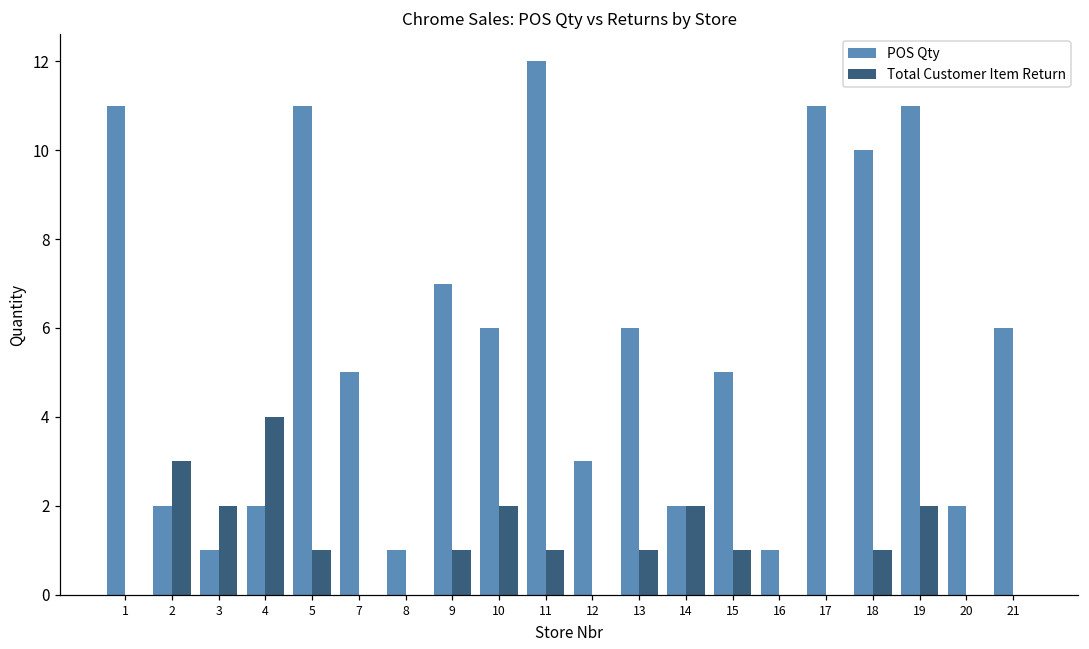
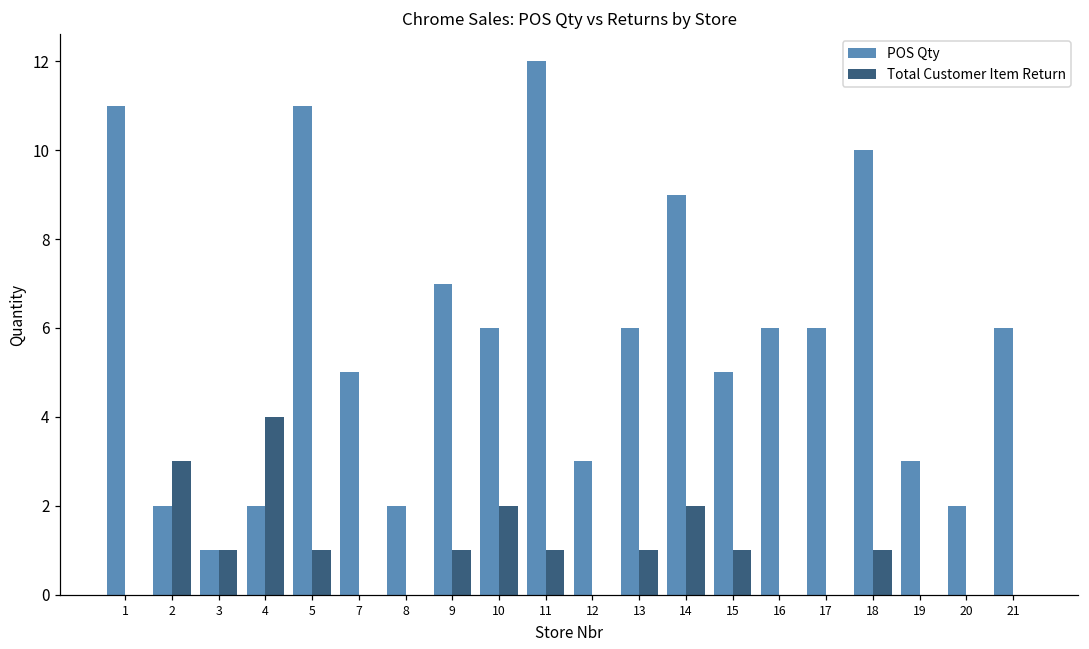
Total Customer Item Return, 3: 2 -> 1
POS Qty, 8: 1 -> 2
POS Qty, 14: 2 -> 9
POS Qty, 16: 1 -> 6
POS Qty, 17: 11 -> 6
POS Qty, 19: 11 -> 3
Total Customer Item Return, 19: 2 -> 0
